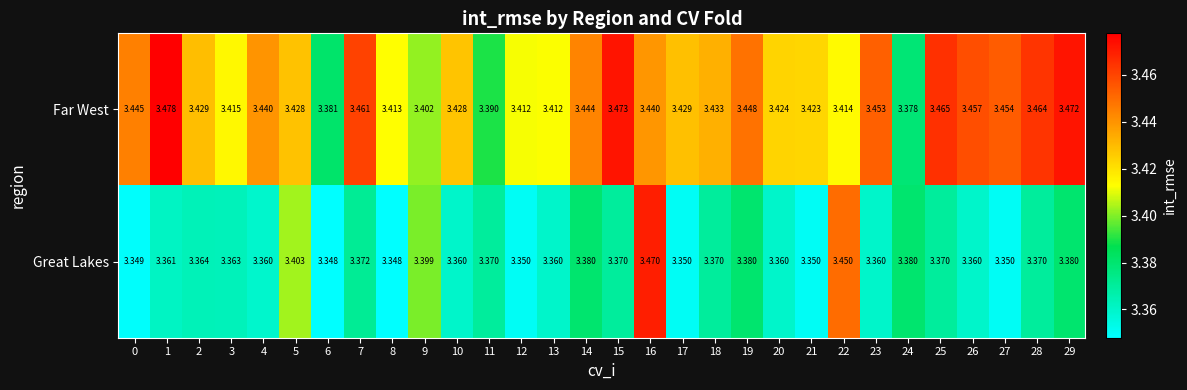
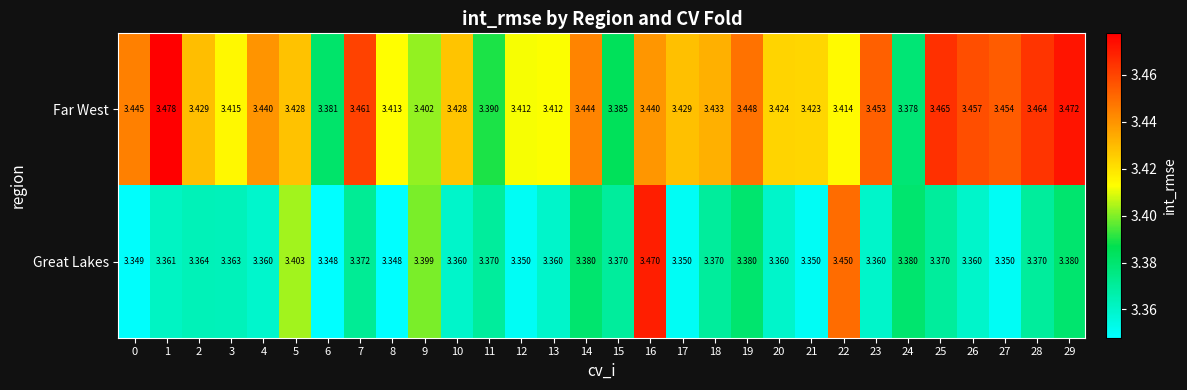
Far West, 15: 3.473 -> 3.385
